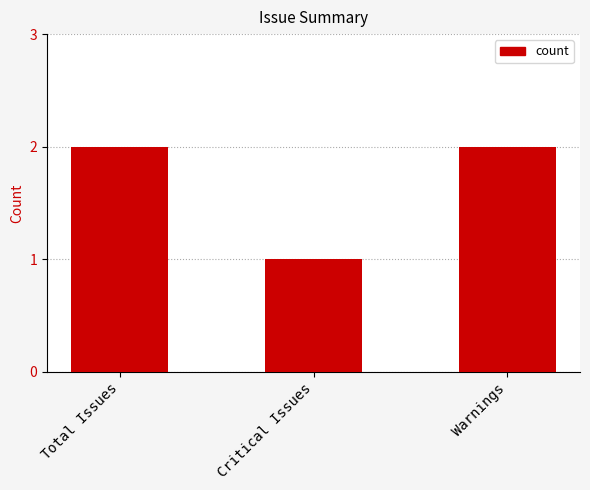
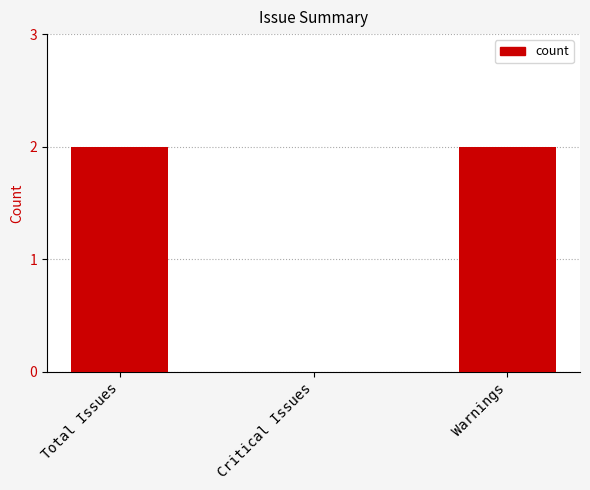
Critical Issues: 1 -> 0
